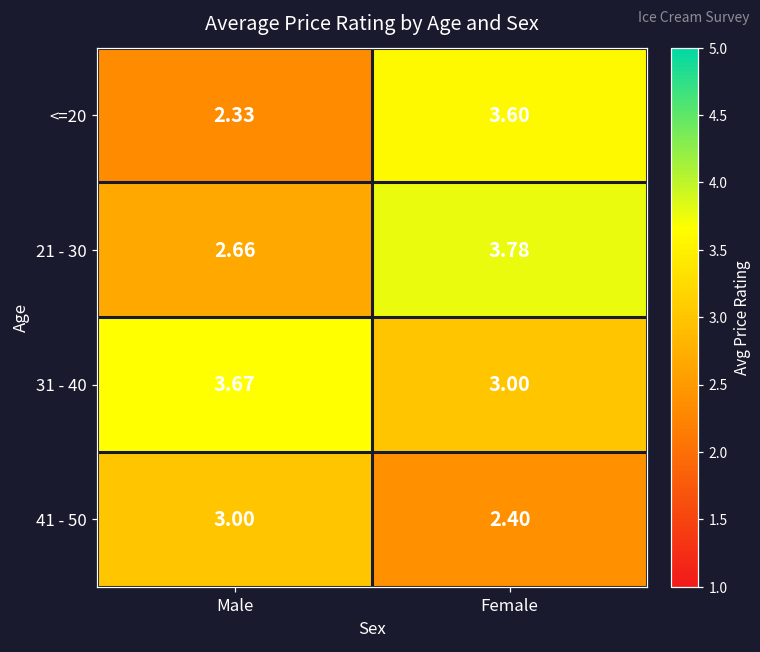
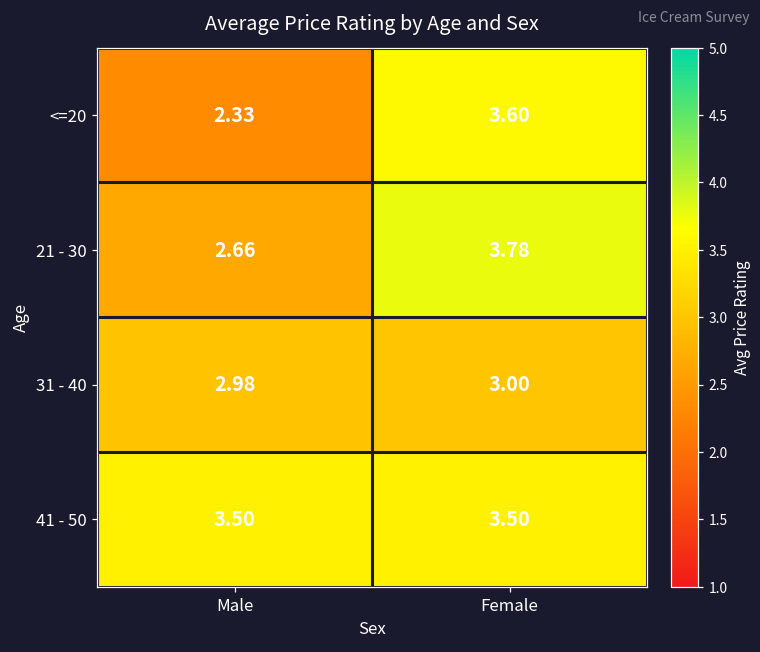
31 - 40, Male: 3.67 -> 2.98
41 - 50, Male: 3.00 -> 3.50
41 - 50, Female: 2.40 -> 3.50
